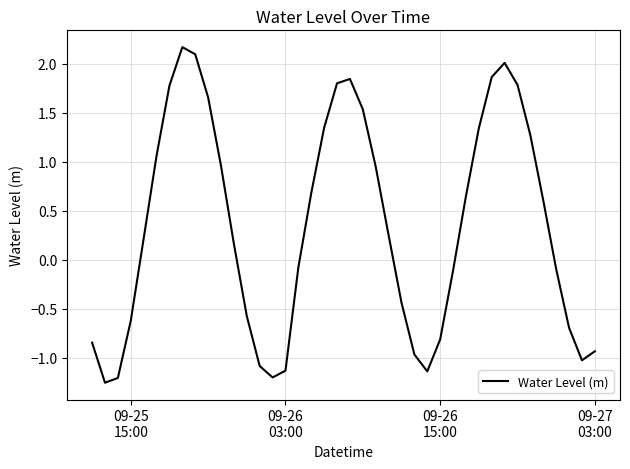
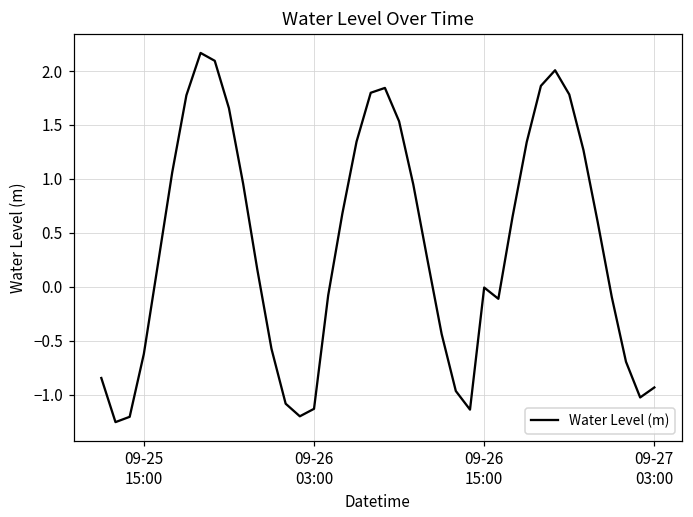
09-26 15:00: -0.8 -> 0.0
